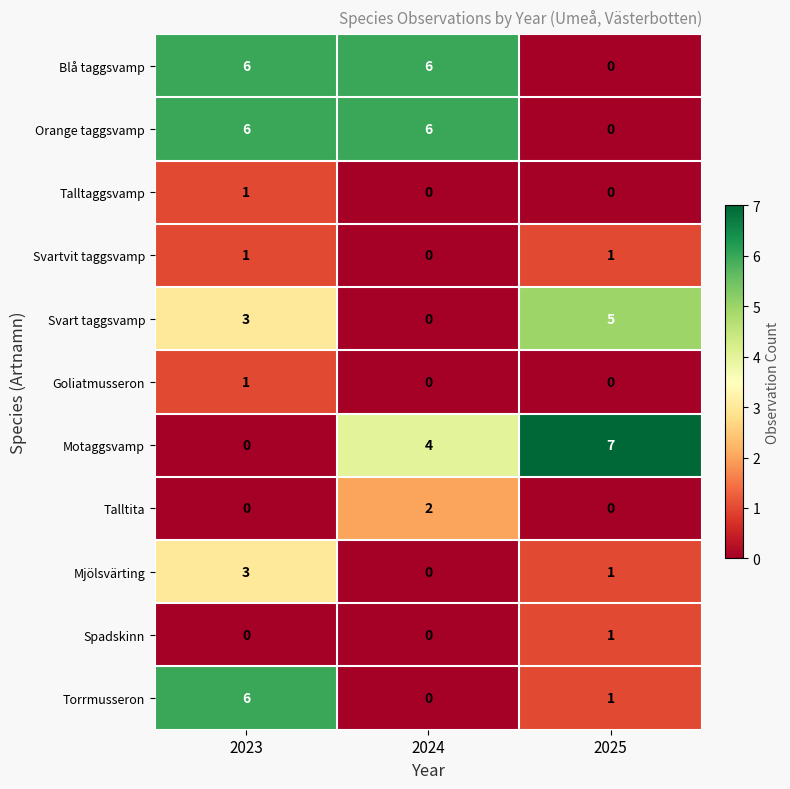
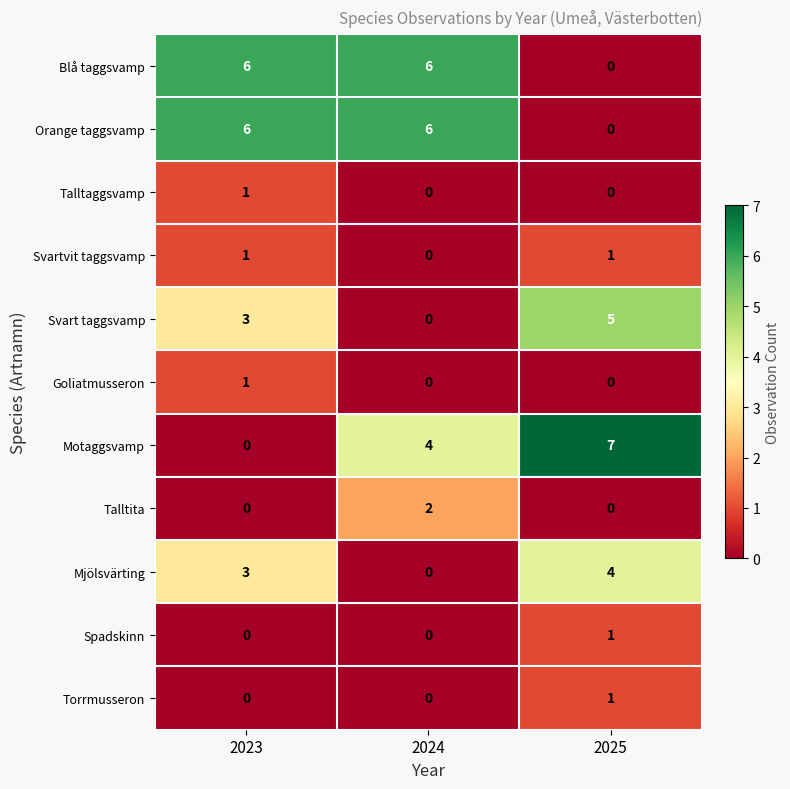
Mjölsvärting, 2025: 1 -> 4
Torrmusseron, 2023: 6 -> 0
